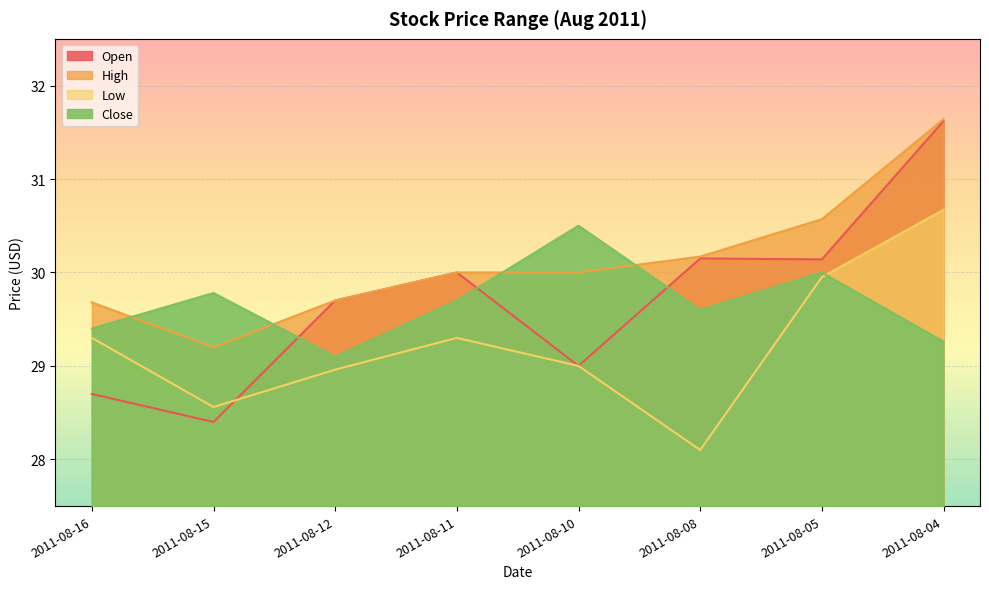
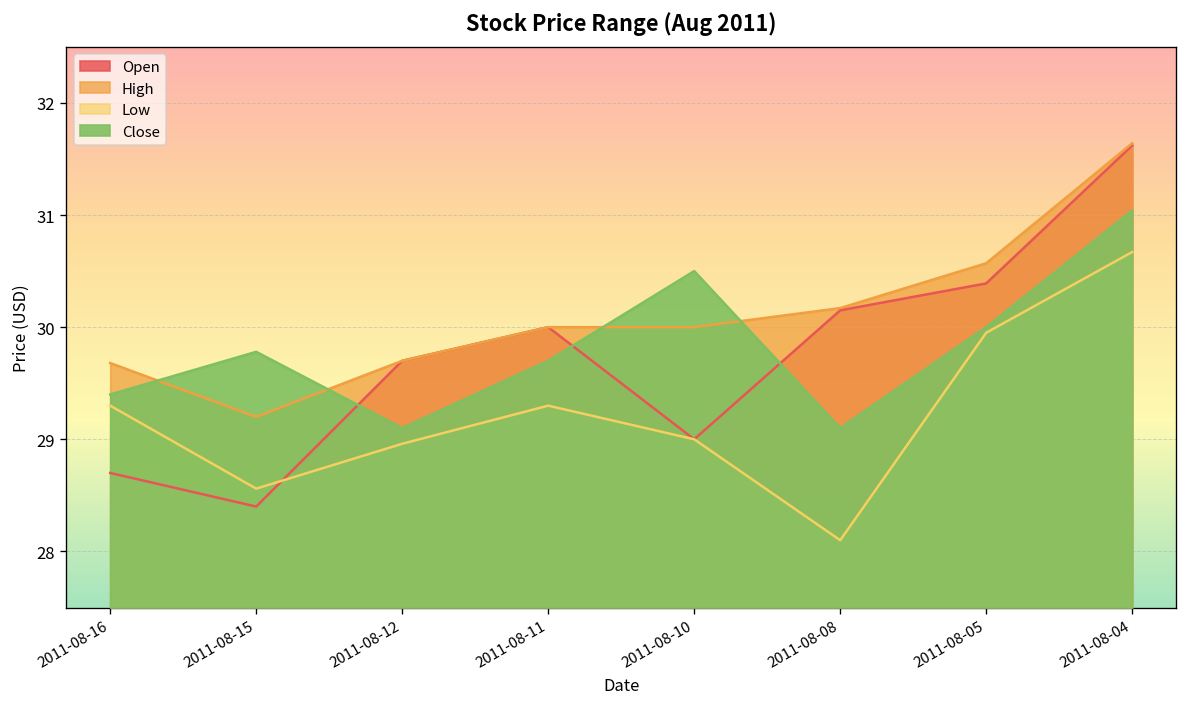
Close, 2011-08-08: 29.6 -> 29.1
Open, 2011-08-05: 30.1 -> 30.4
Close, 2011-08-04: 29.3 -> 31.0
